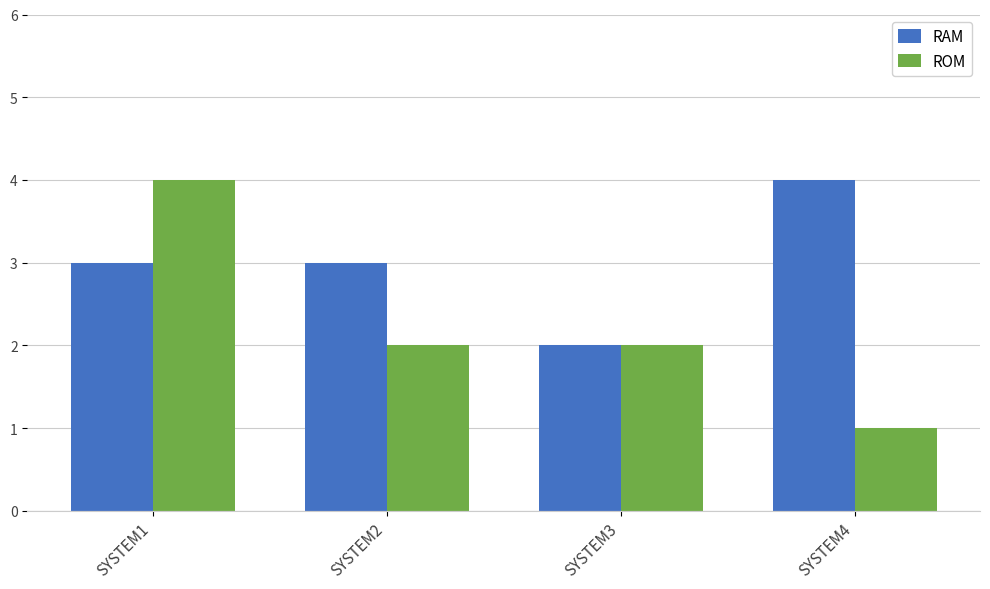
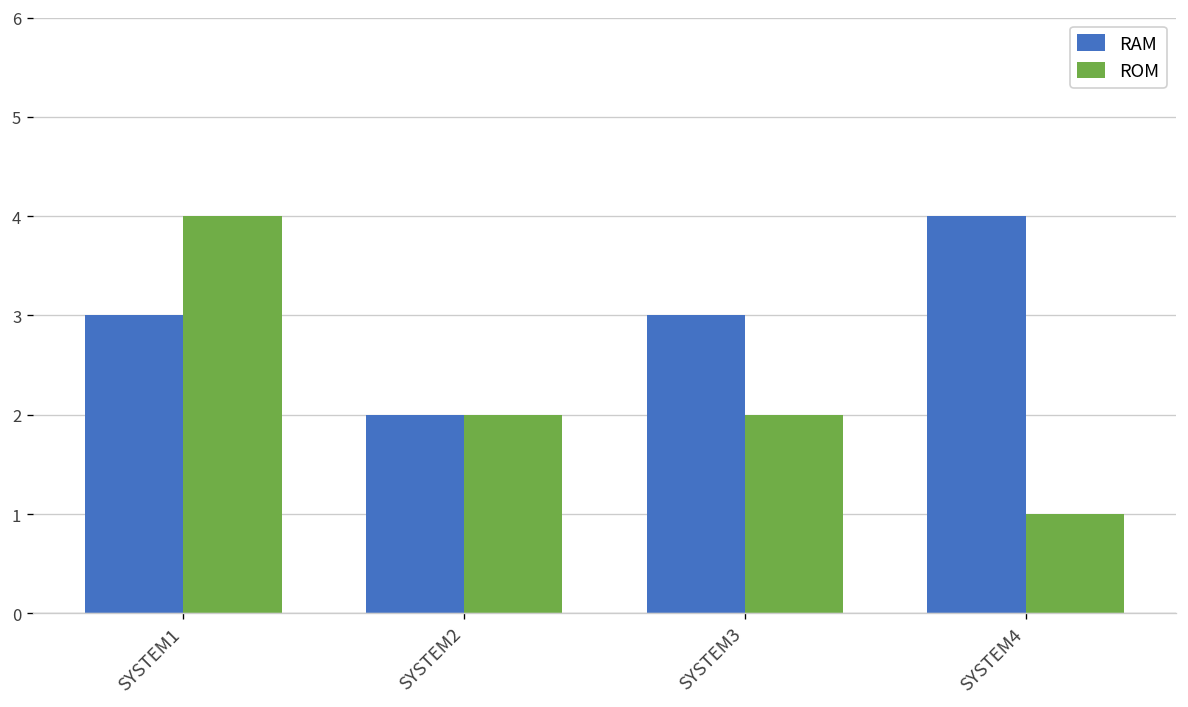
RAM, SYSTEM2: 3 -> 2
RAM, SYSTEM3: 2 -> 3
